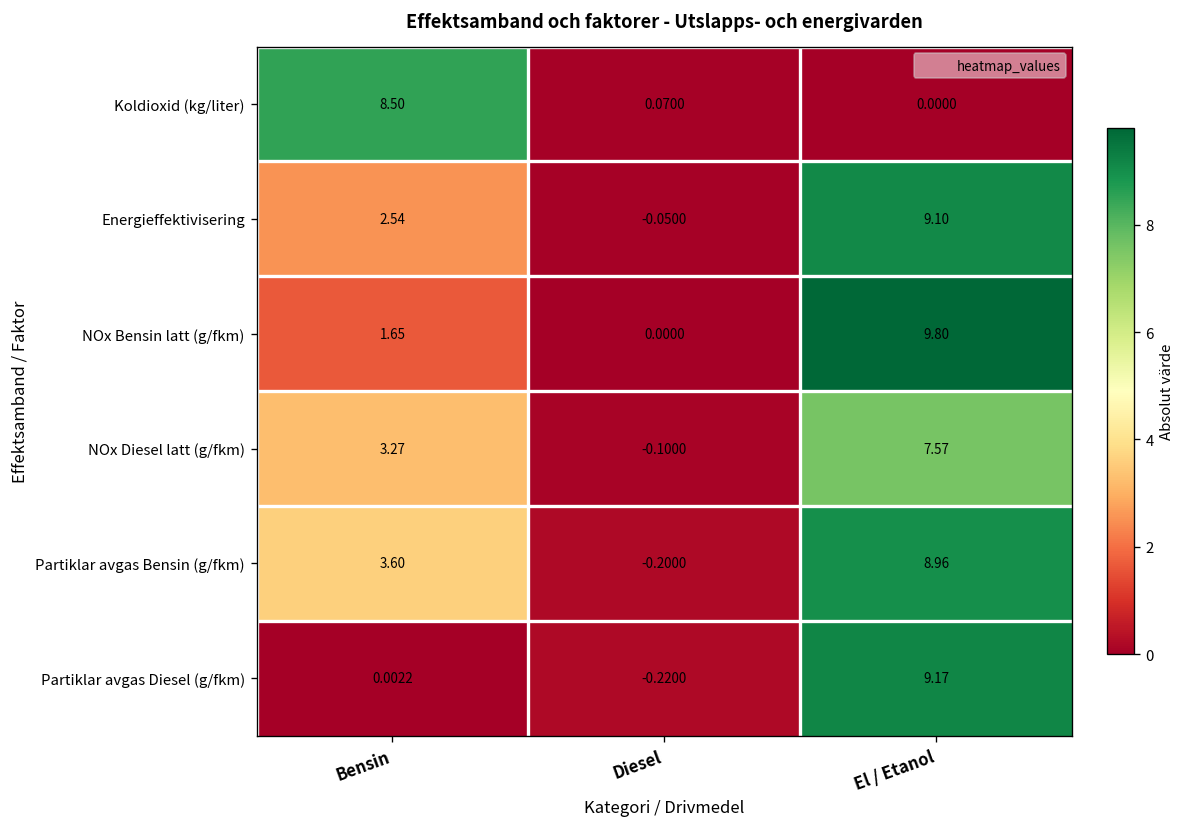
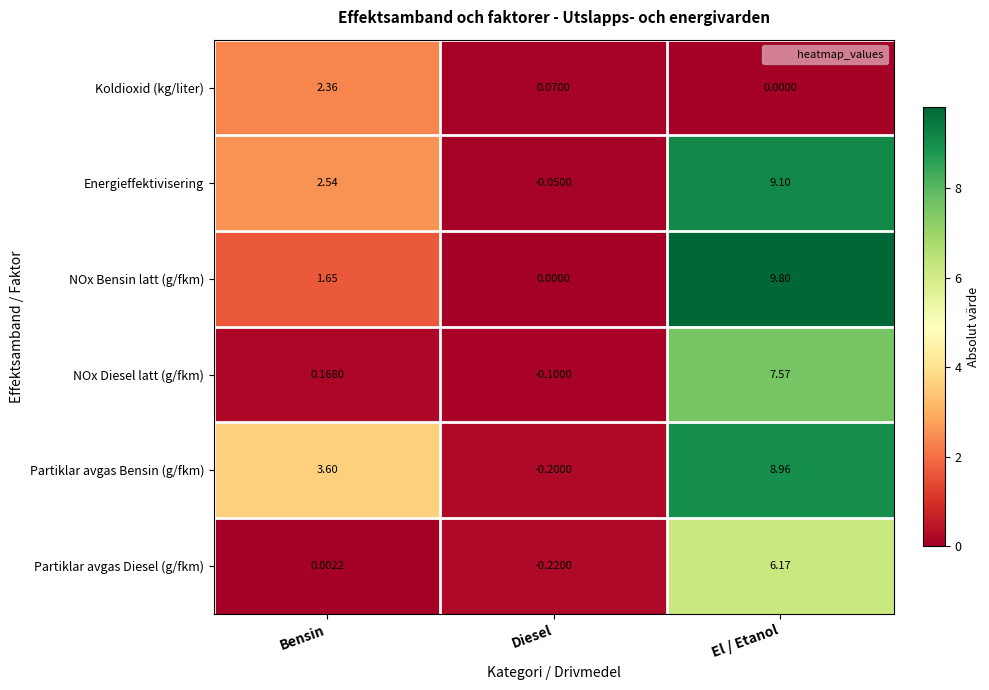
Koldioxid (kg/liter), Bensin: 8.50 -> 2.36
NOx Diesel latt (g/fkm), Bensin: 3.27 -> 0.1680
Partiklar avgas Diesel (g/fkm), El / Etanol: 9.17 -> 6.17
